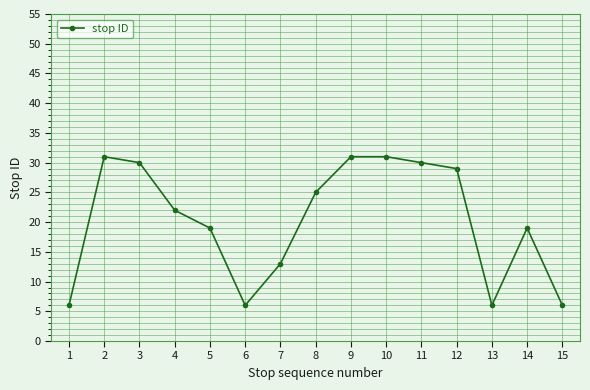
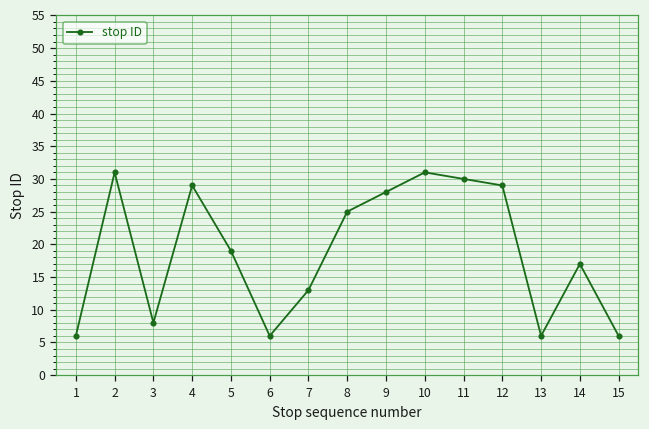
3: 30 -> 8
4: 22 -> 29
9: 31 -> 28
14: 19 -> 17
